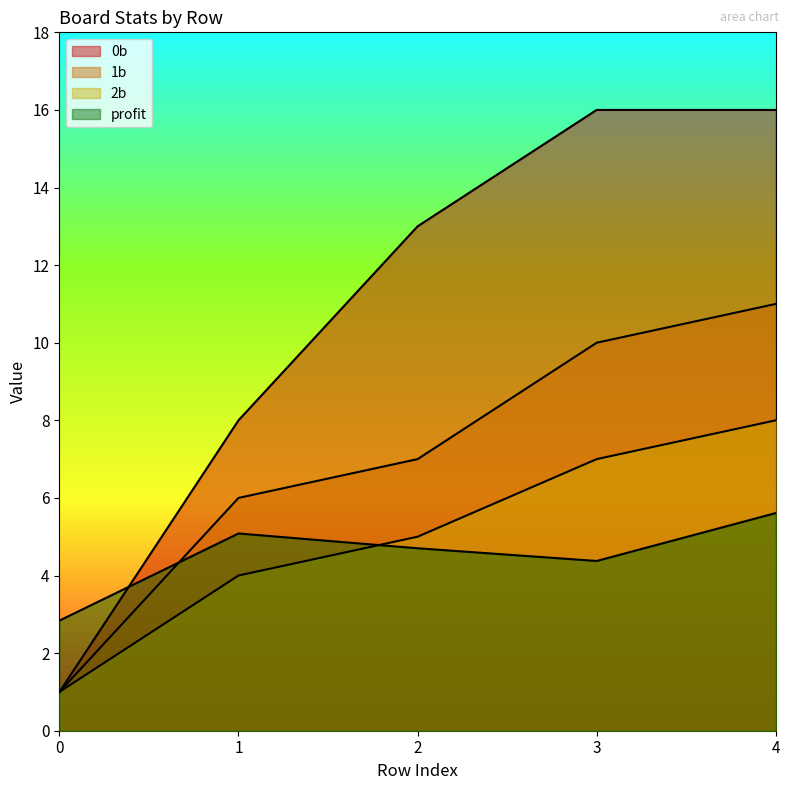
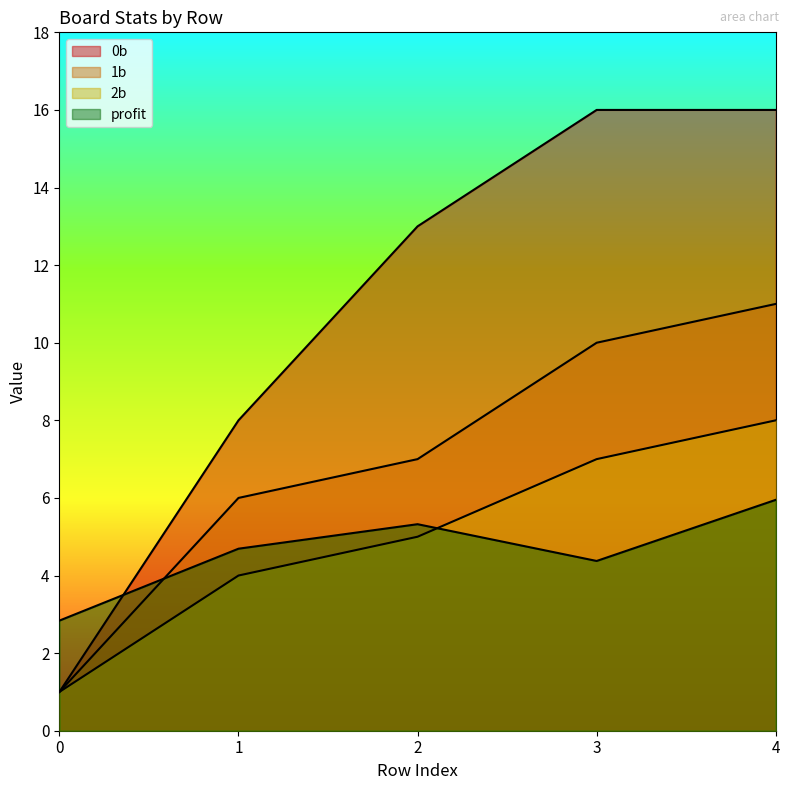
profit, 1: 5.1 -> 4.7
profit, 2: 4.7 -> 5.3
profit, 4: 5.6 -> 6.0
